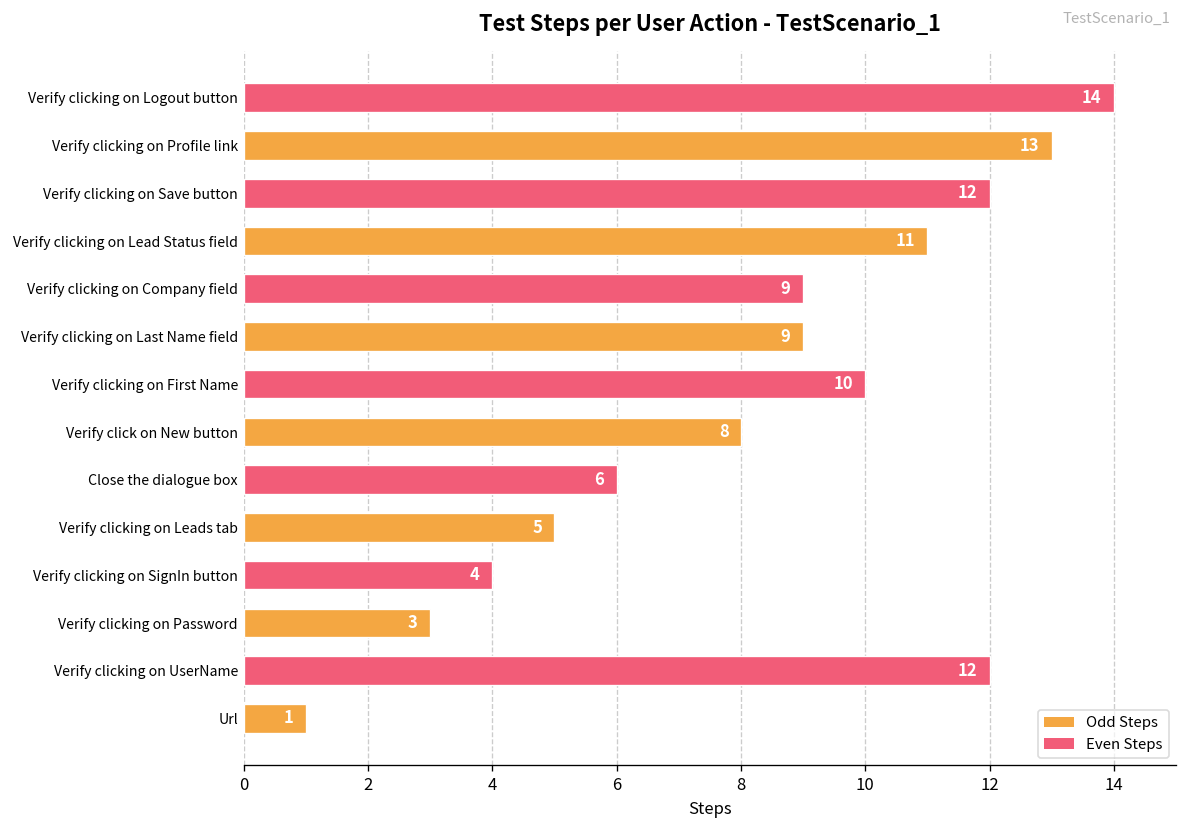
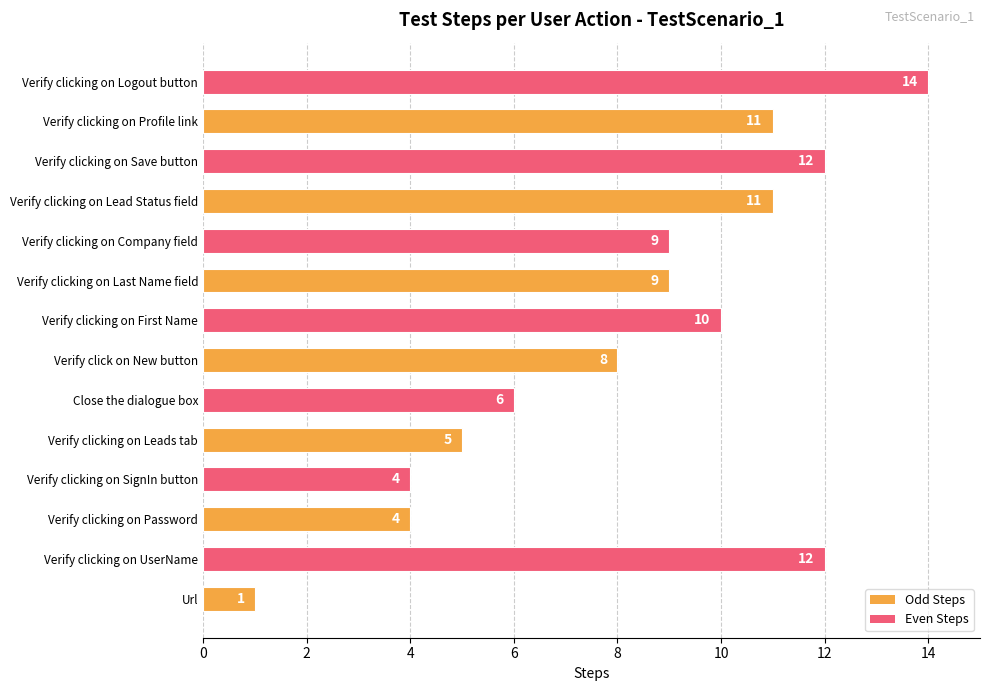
Verify clicking on Profile link: 13 -> 11
Verify clicking on Password: 3 -> 4
